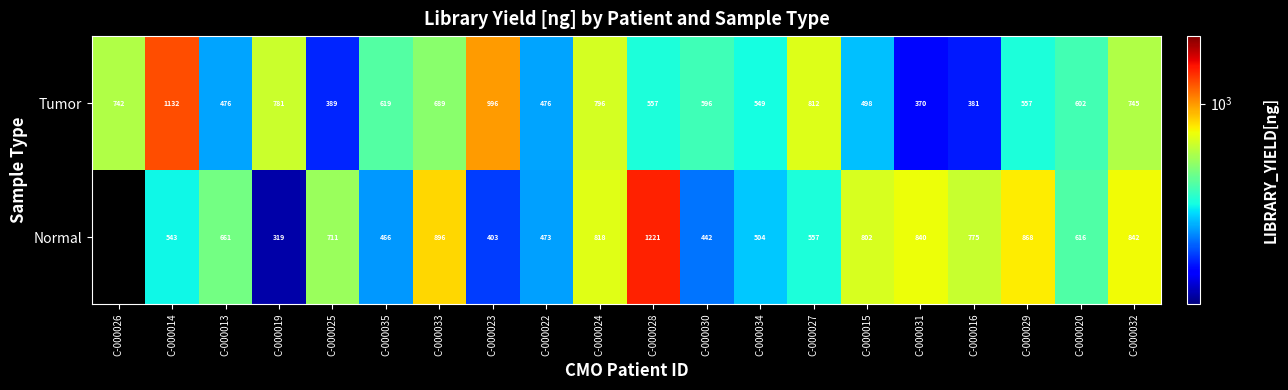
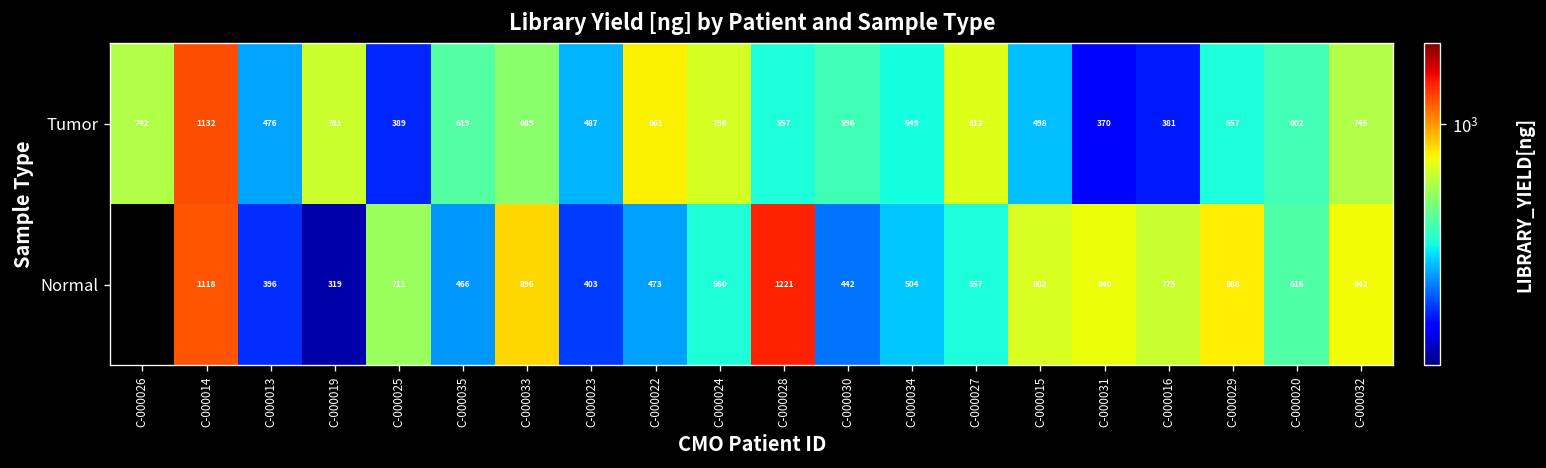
Tumor, C-000023: 996 -> 487
Tumor, C-000022: 476 -> 861
Normal, C-000014: 543 -> 1118
Normal, C-000013: 661 -> 396
Normal, C-000024: 818 -> 560
